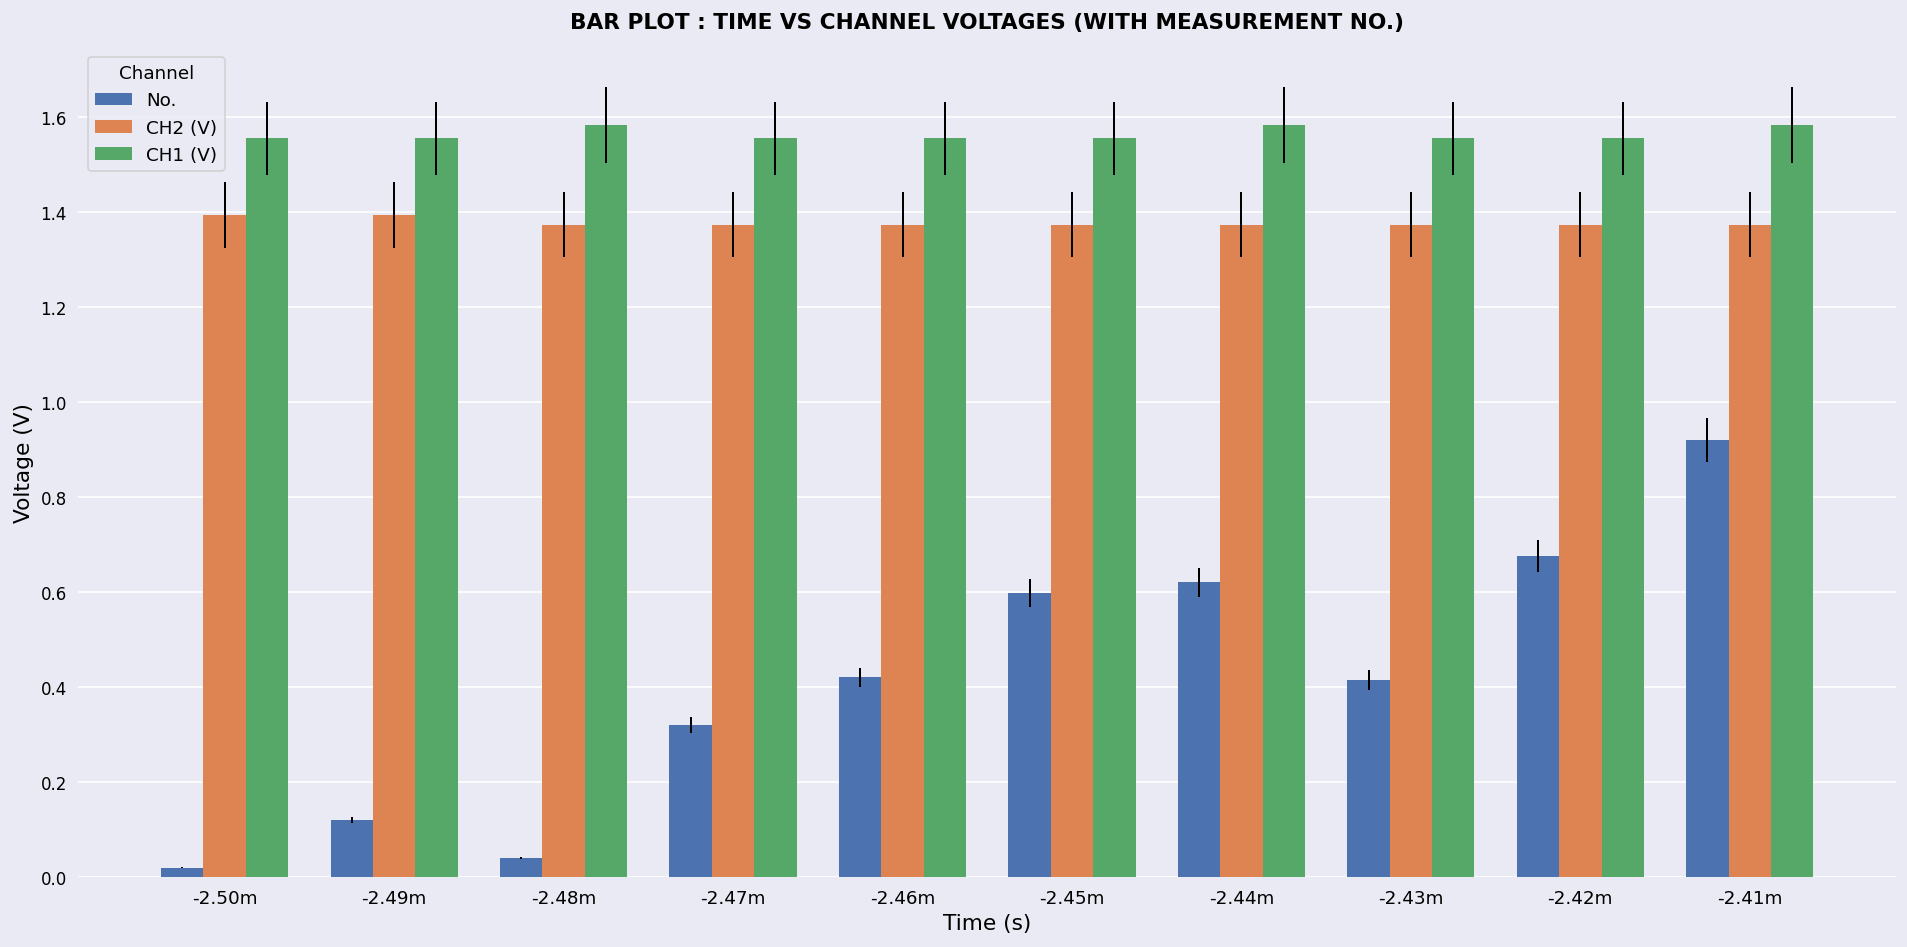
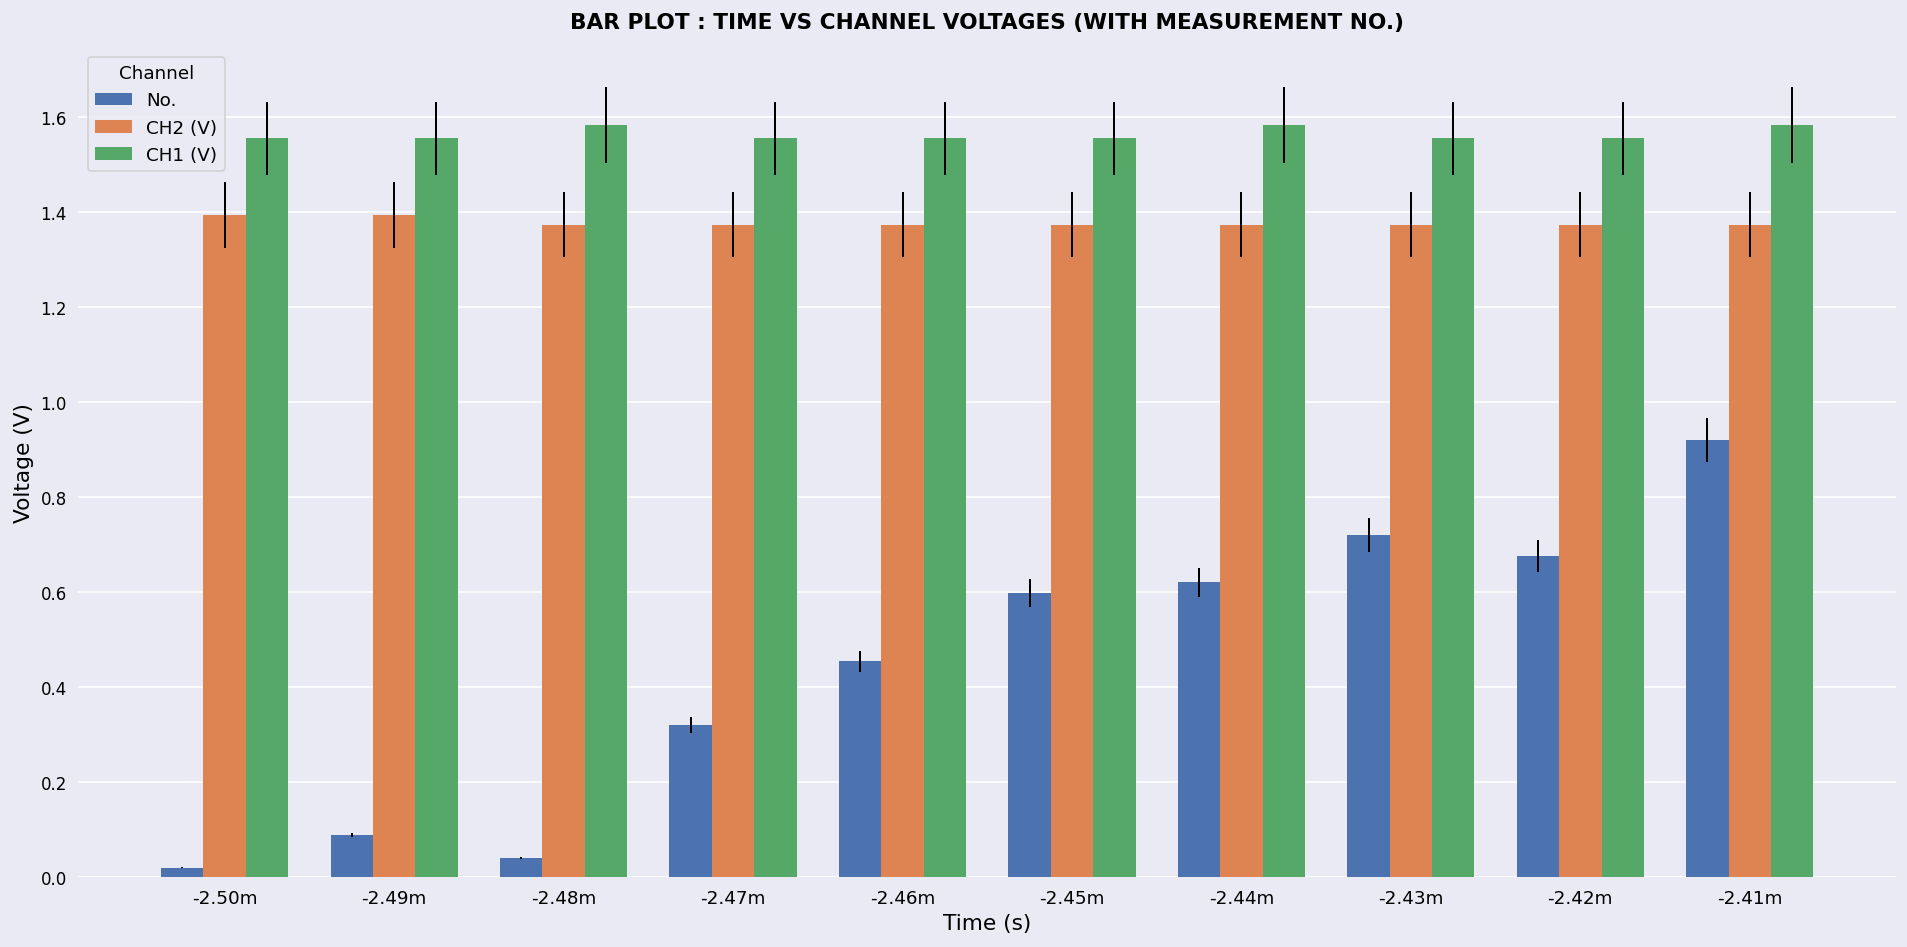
No., -2.49m: 0.12 -> 0.09
No., -2.46m: 0.42 -> 0.45
No., -2.43m: 0.41 -> 0.72
